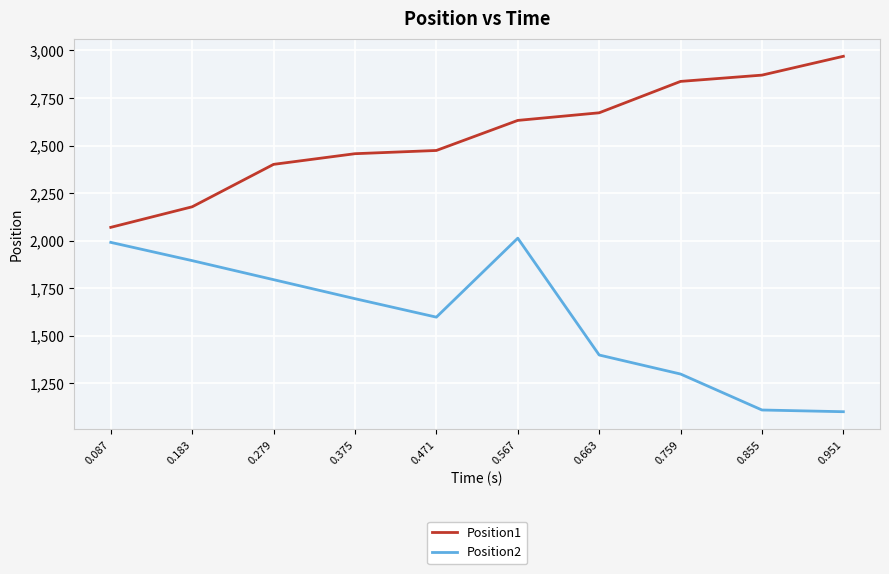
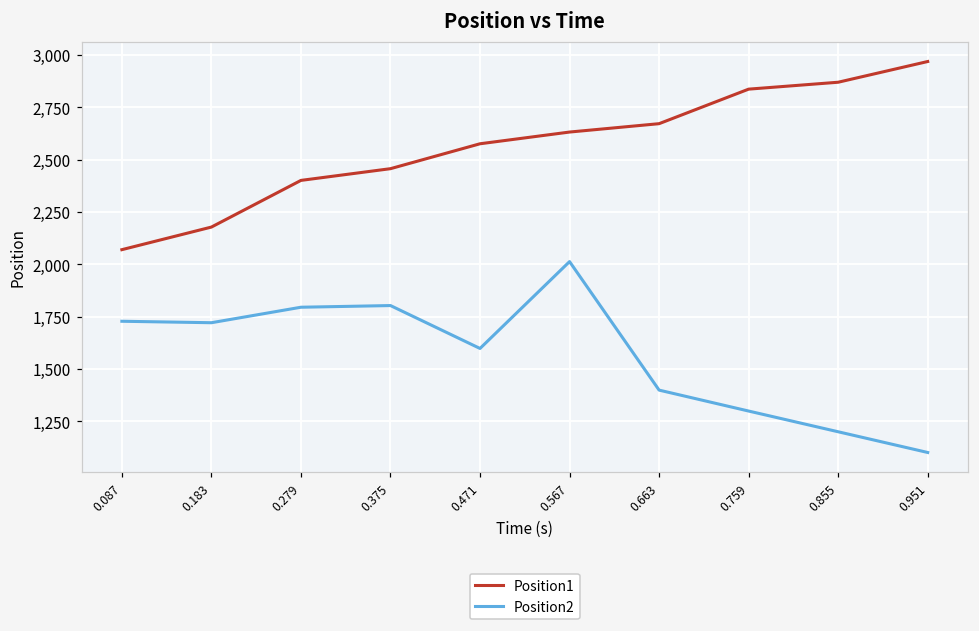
Position2, 0.087: 1,990 -> 1,730
Position2, 0.183: 1,900 -> 1,720
Position2, 0.375: 1,700 -> 1,800
Position1, 0.471: 2,470 -> 2,580
Position2, 0.855: 1,110 -> 1,200
